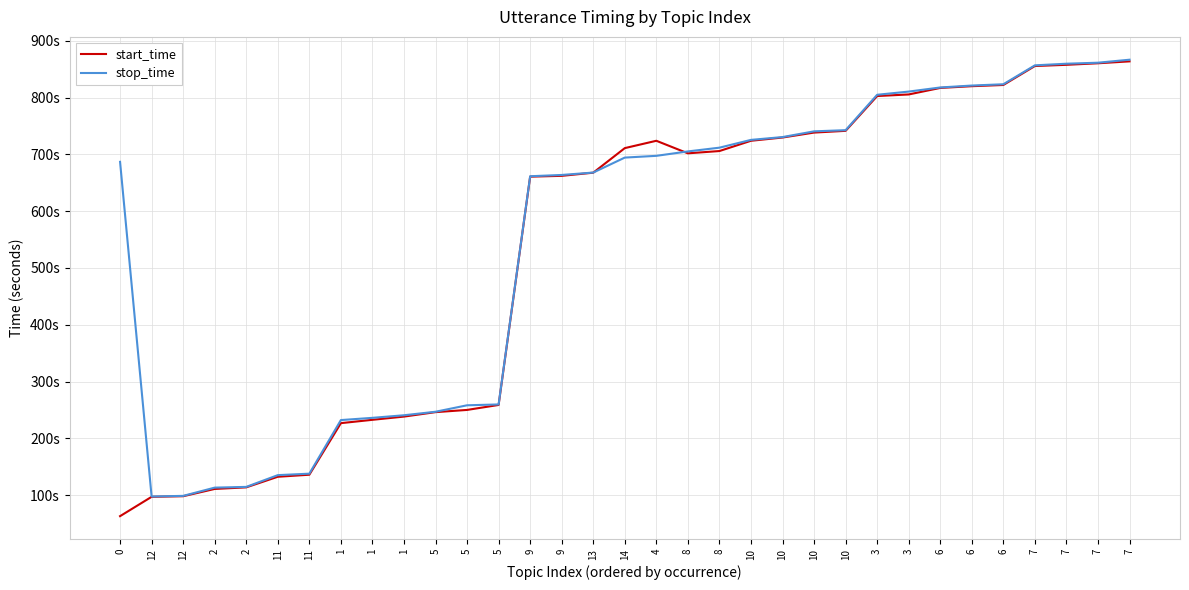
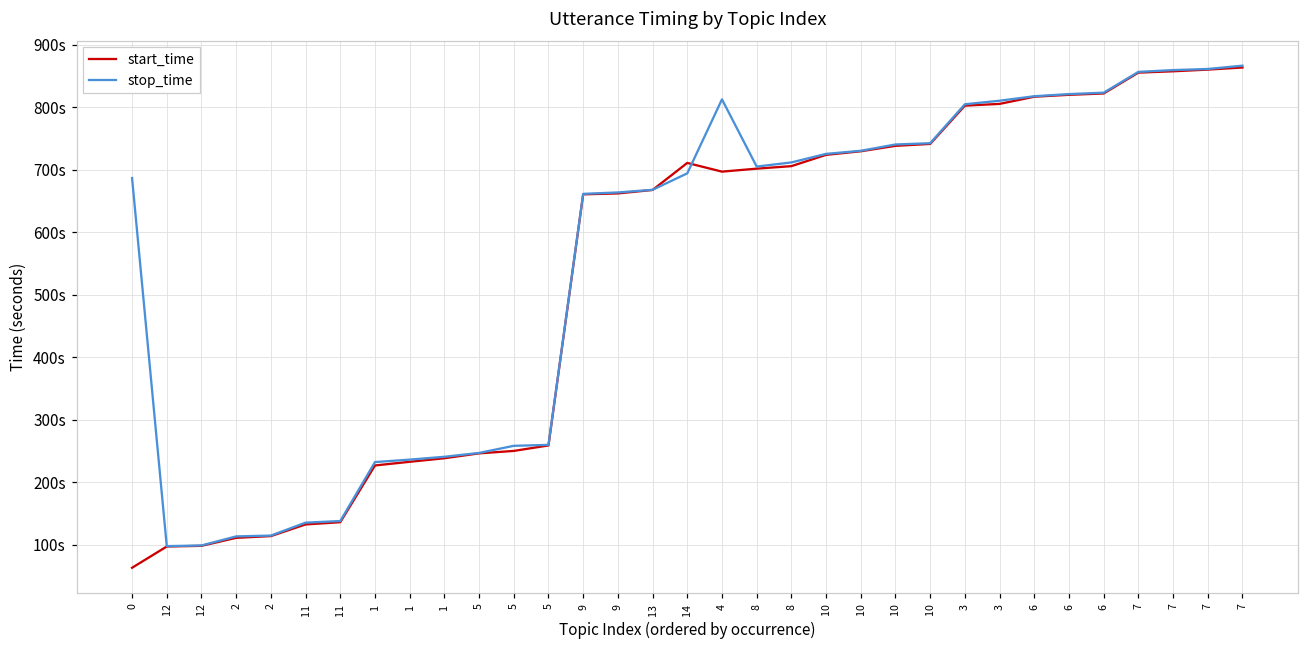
start_time, 4: 720s -> 700s
stop_time, 4: 700s -> 810s
